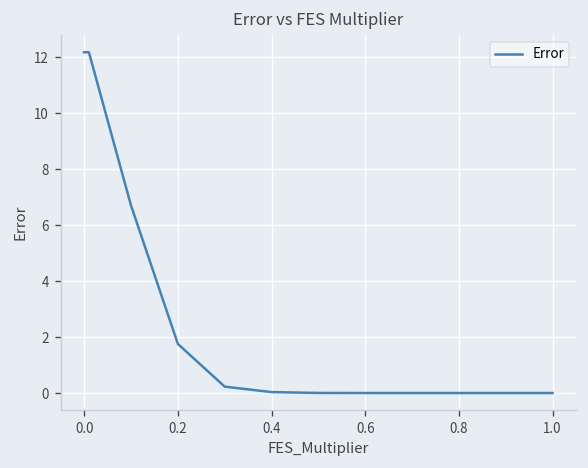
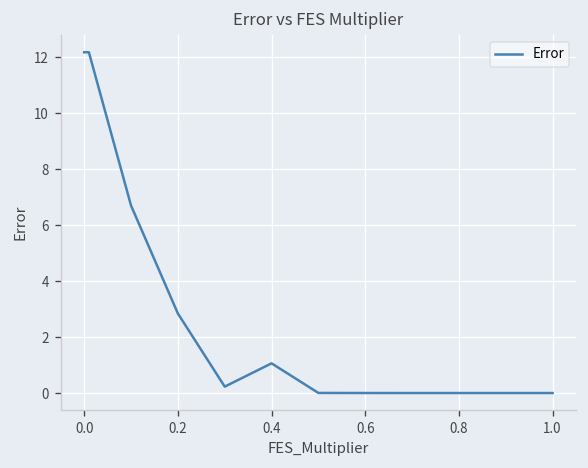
0.2: 1.8 -> 2.8
0.4: 0.0 -> 1.1
